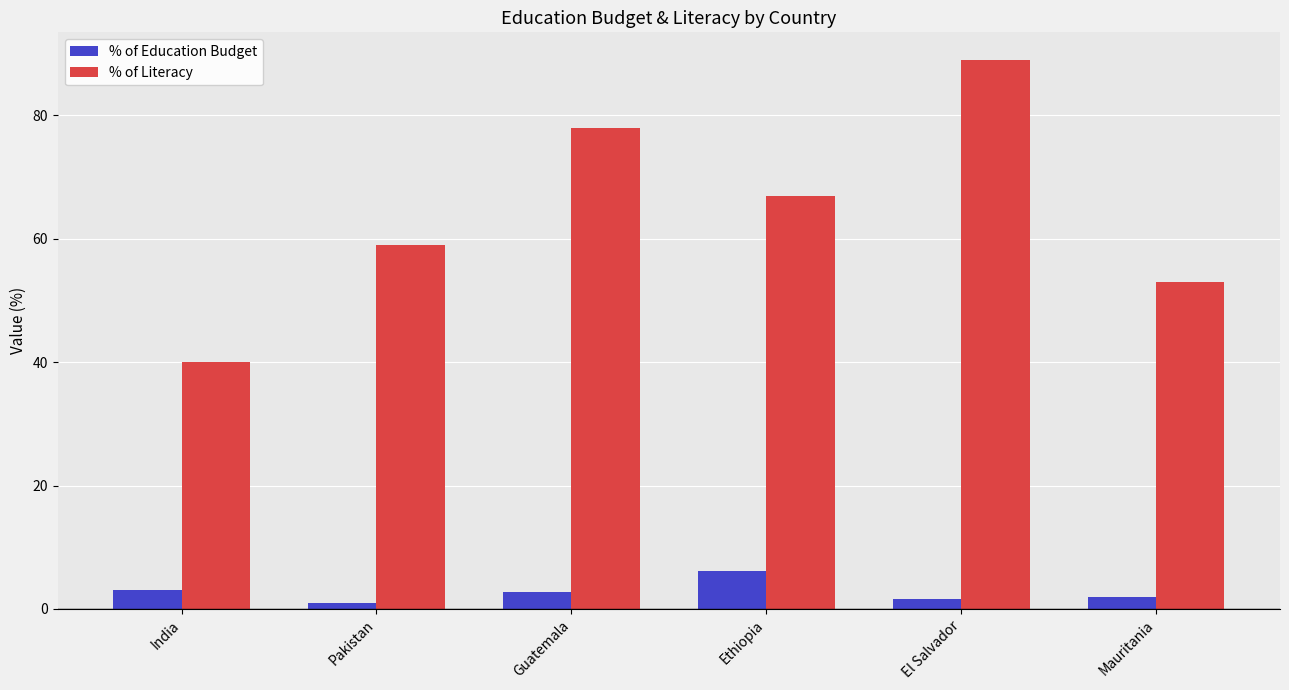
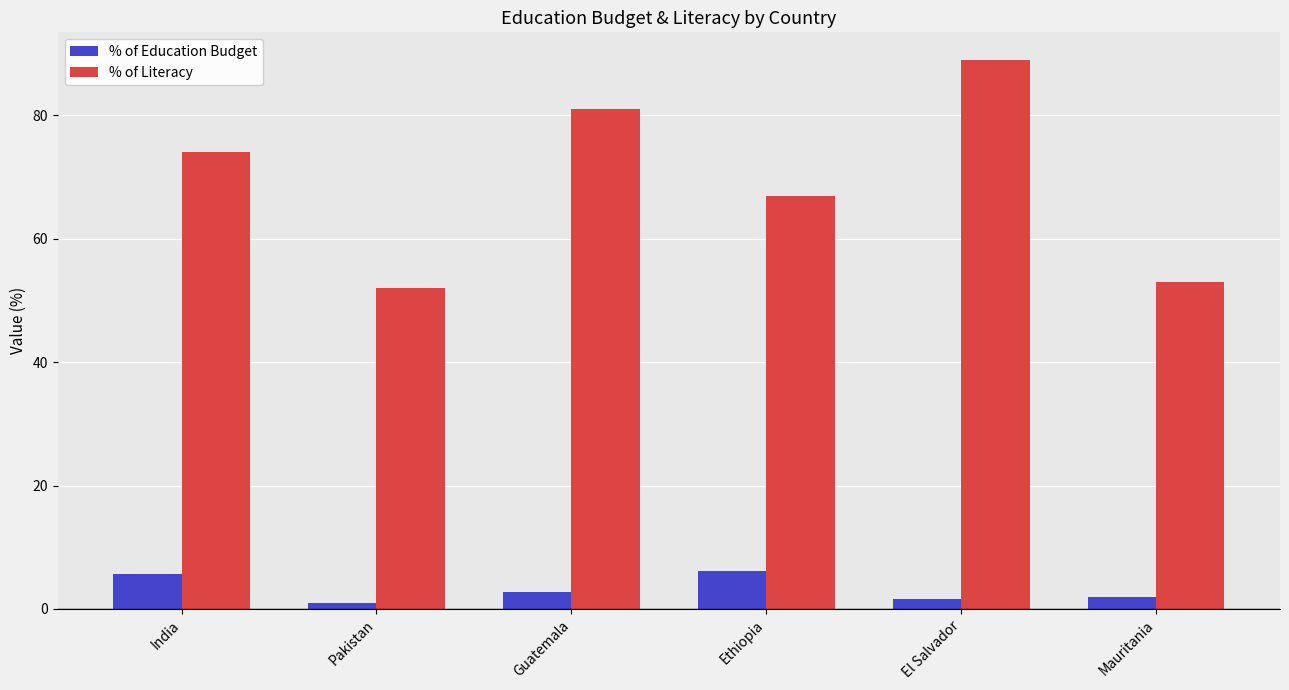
% of Education Budget, India: 3 -> 6
% of Literacy, India: 40 -> 74
% of Literacy, Pakistan: 59 -> 52
% of Literacy, Guatemala: 78 -> 81
